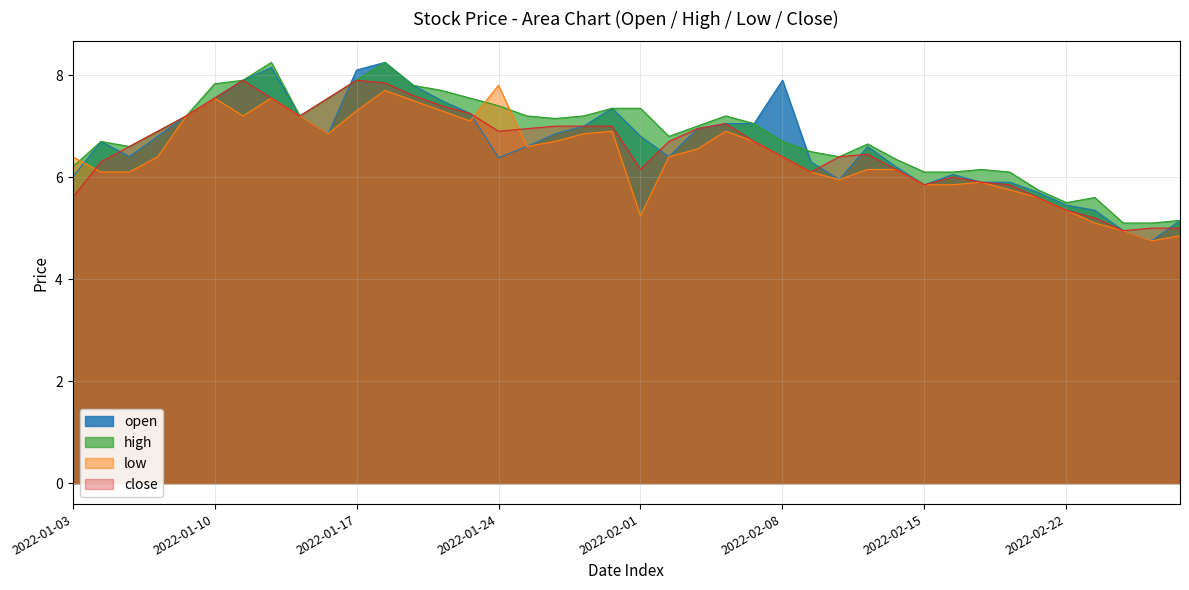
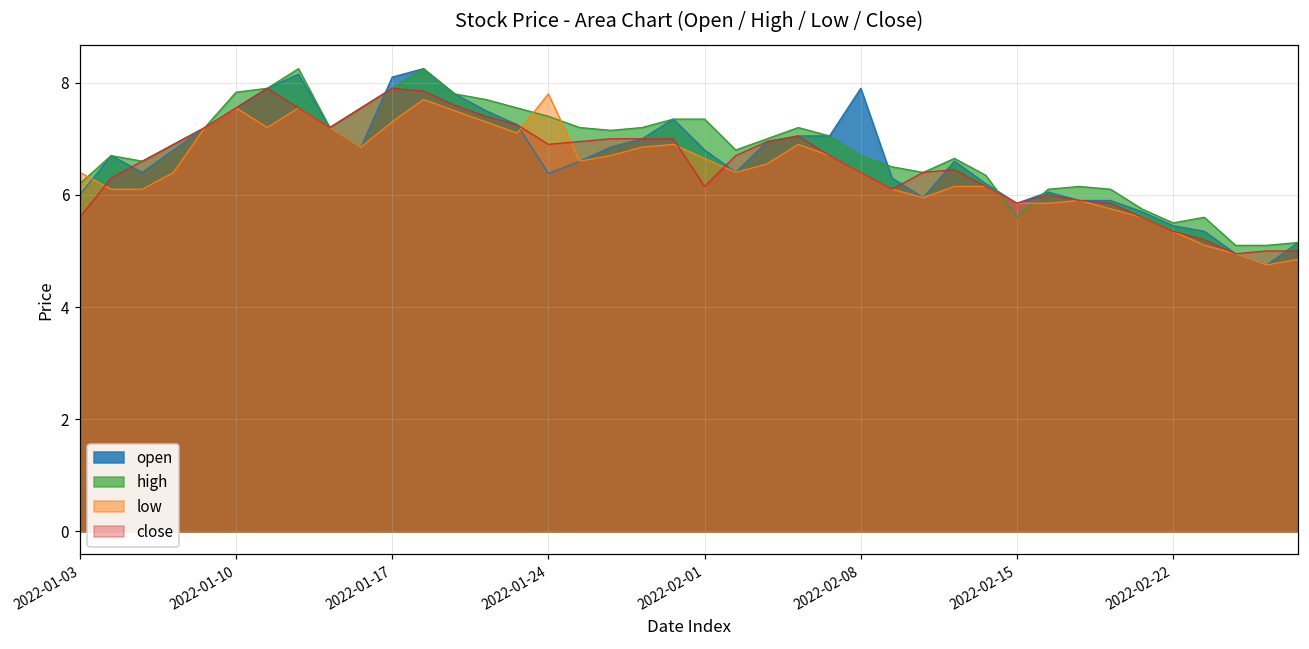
low, 2022-02-01: 5.2 -> 6.7
high, 2022-02-15: 6.1 -> 5.6
